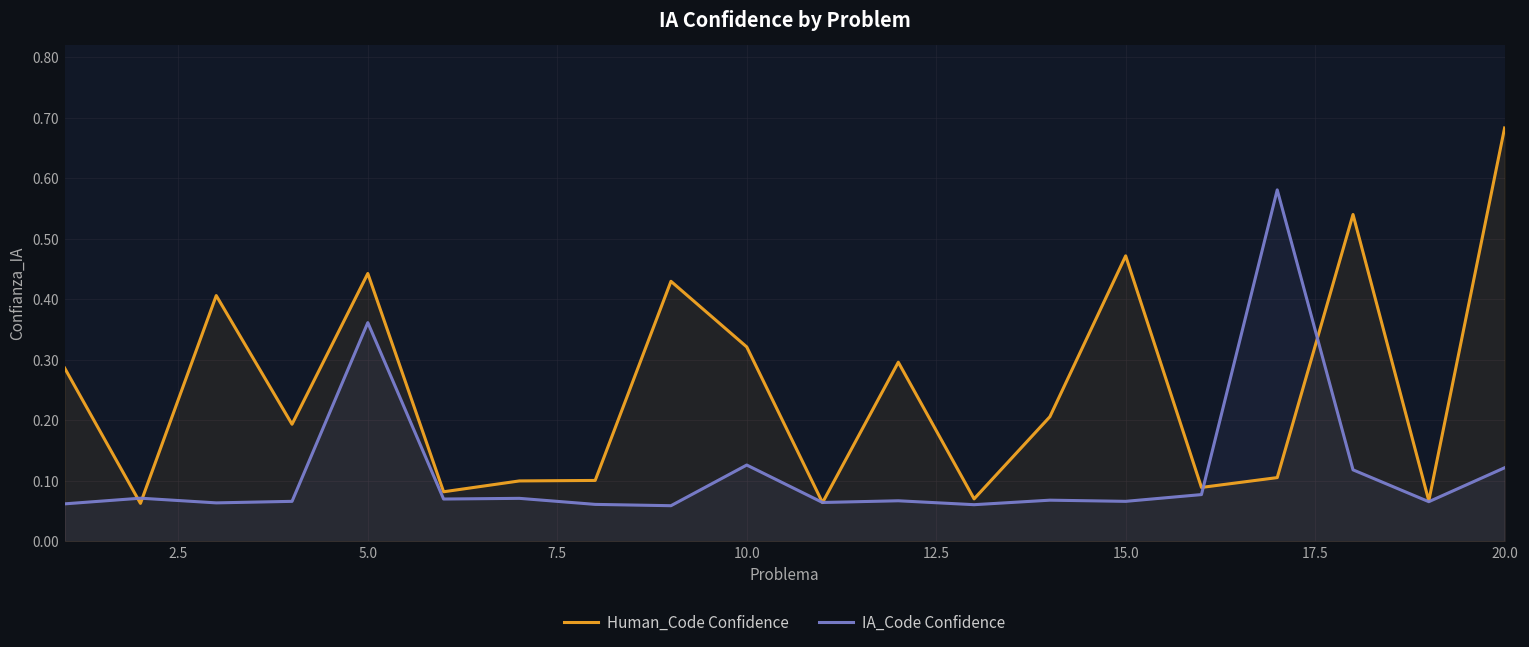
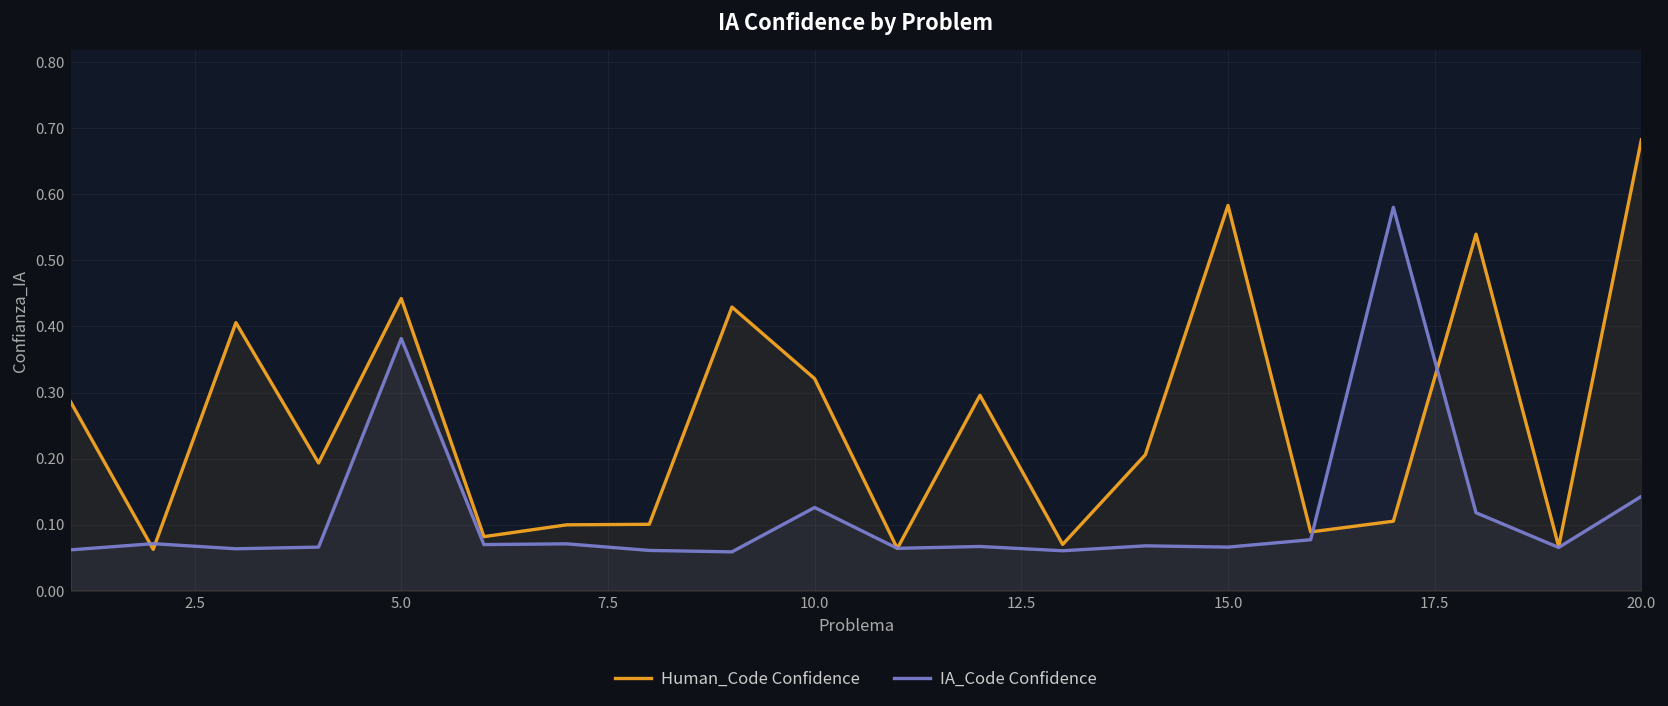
IA_Code Confidence, 5.0: 0.36 -> 0.38
Human_Code Confidence, 15.0: 0.47 -> 0.58
IA_Code Confidence, 20.0: 0.12 -> 0.14
